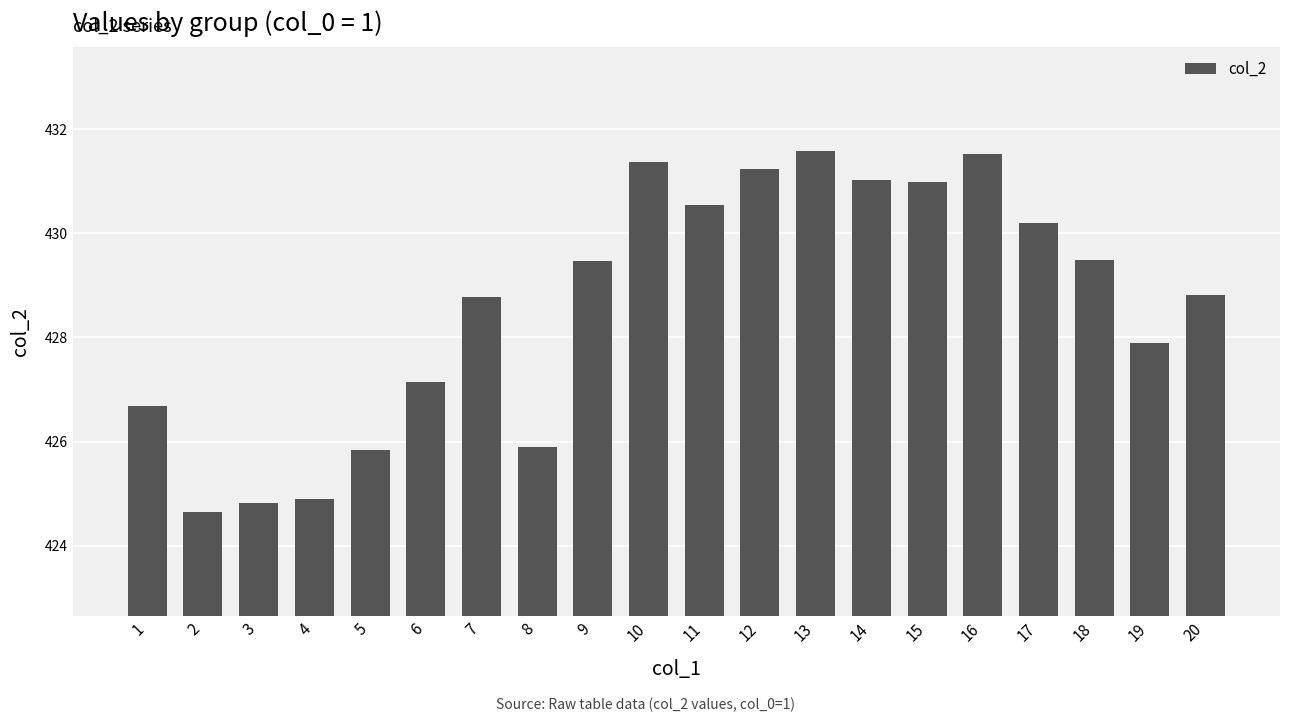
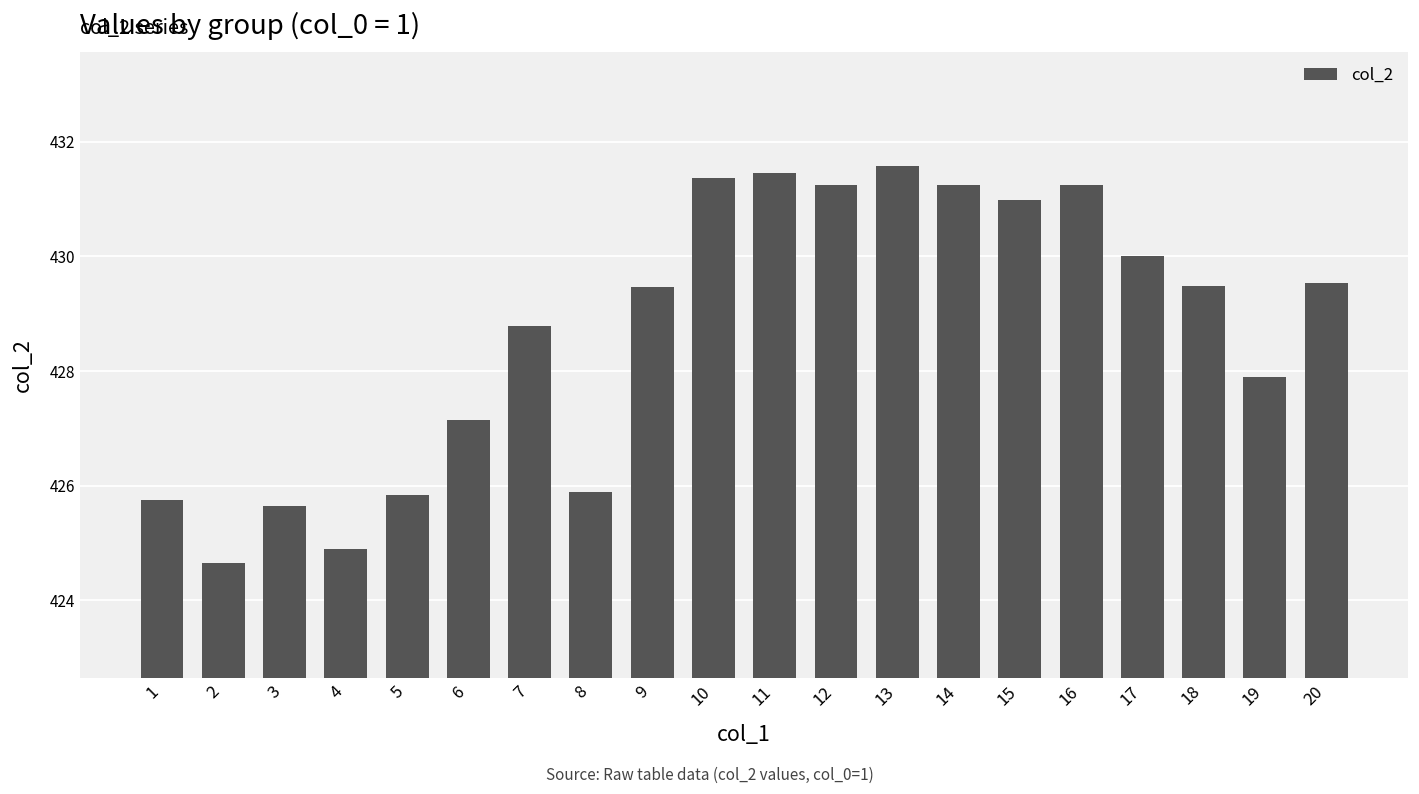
1: 426.7 -> 425.7
3: 424.8 -> 425.6
11: 430.5 -> 431.5
14: 431.0 -> 431.2
16: 431.5 -> 431.3
17: 430.2 -> 430.0
20: 428.8 -> 429.5
